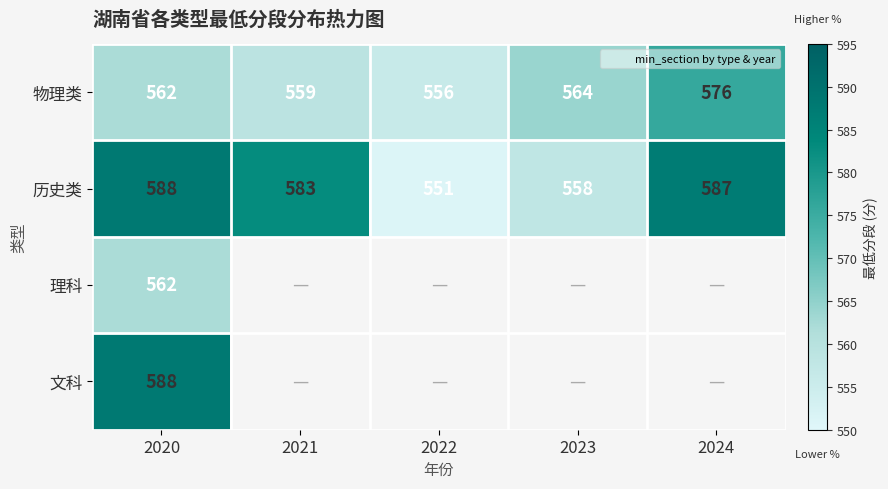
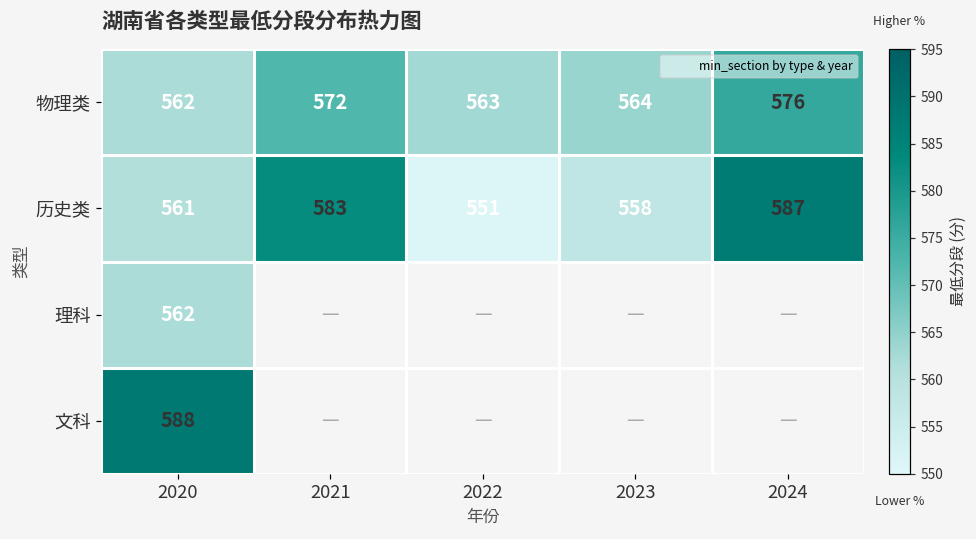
物理类, 2021: 559 -> 572
物理类, 2022: 556 -> 563
历史类, 2020: 588 -> 561
